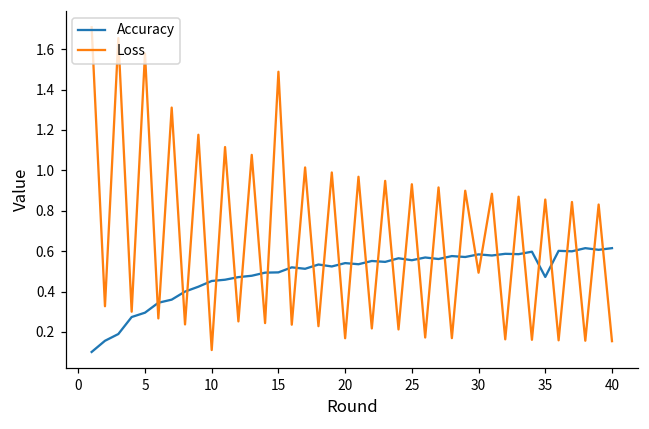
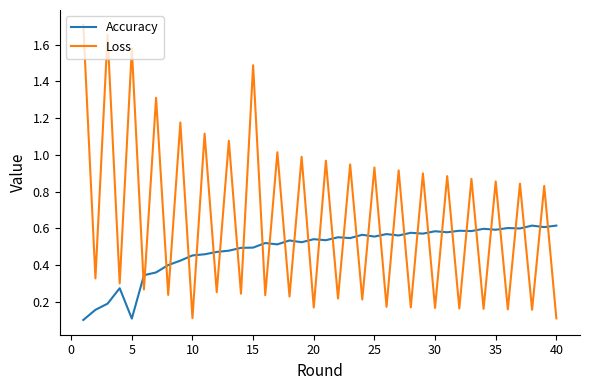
Accuracy, 5: 0.30 -> 0.11
Loss, 30: 0.49 -> 0.17
Accuracy, 35: 0.47 -> 0.59
Loss, 40: 0.15 -> 0.11
